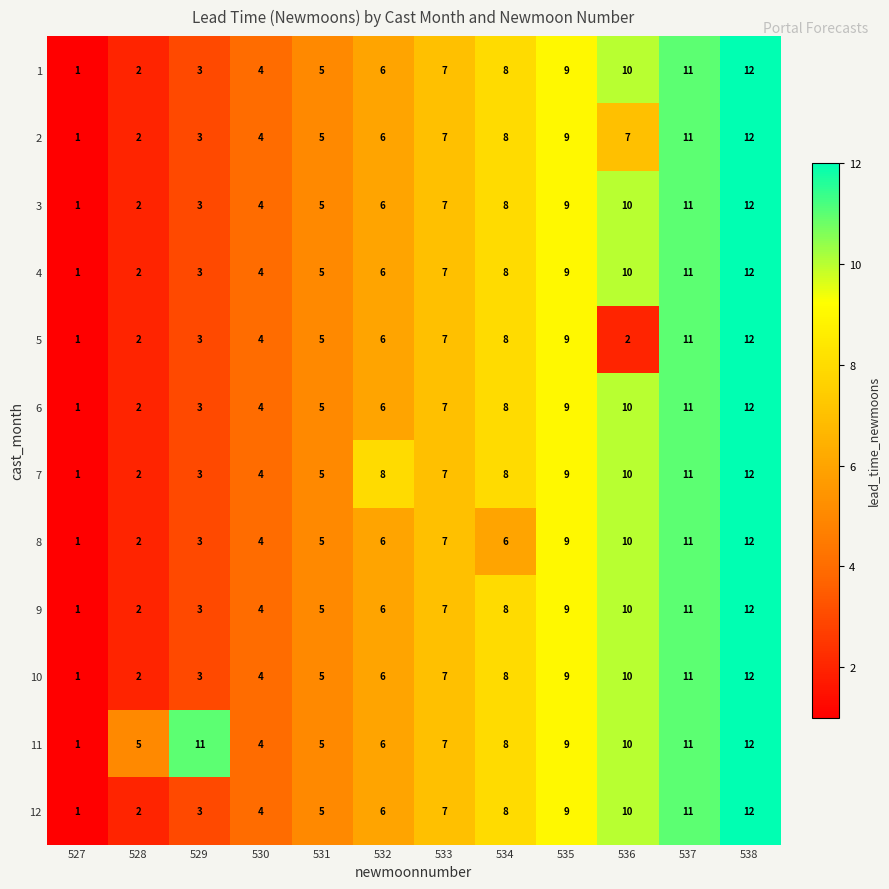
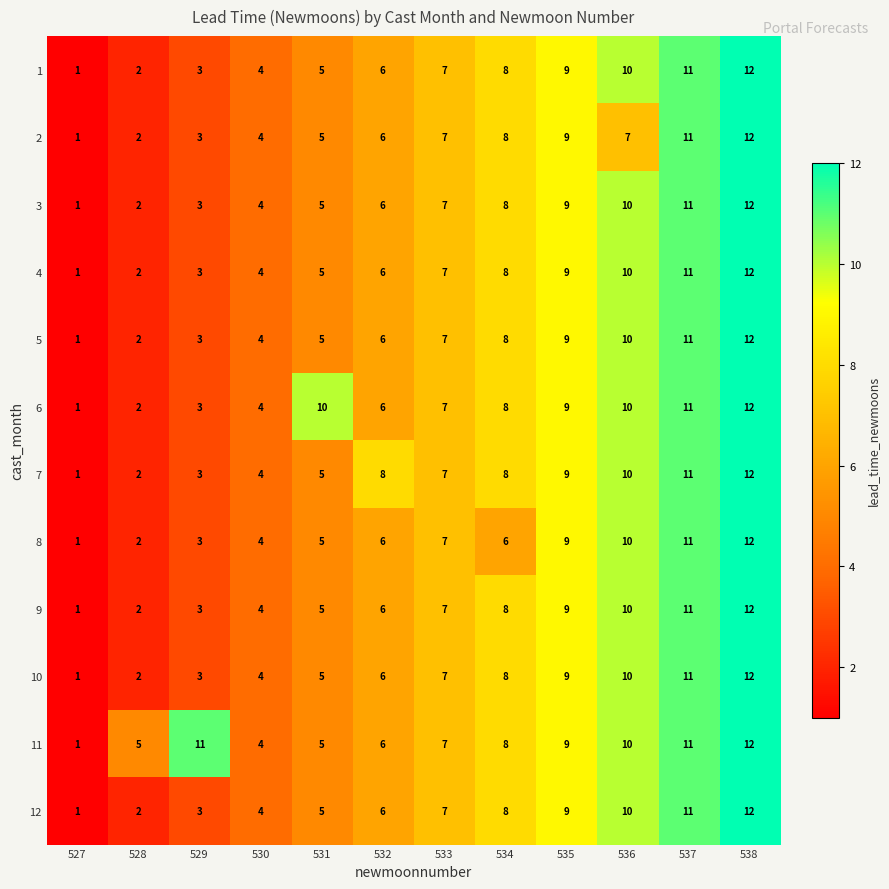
5, 536: 2 -> 10
6, 531: 5 -> 10
